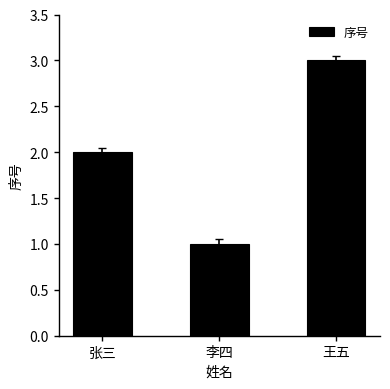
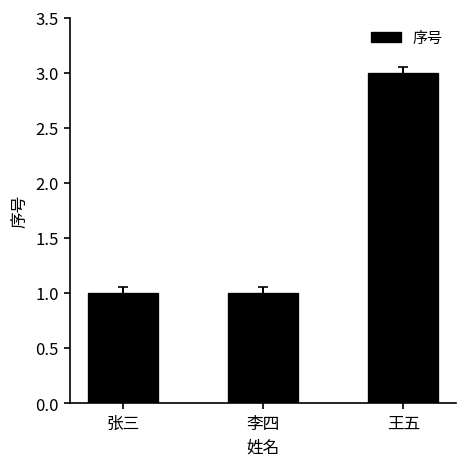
序号, 张三: 2 -> 1
